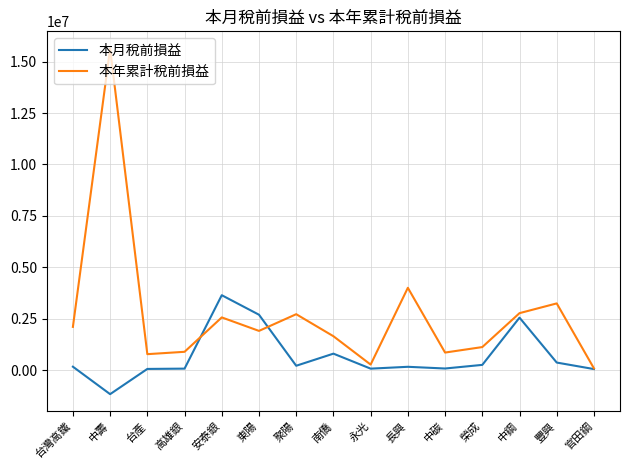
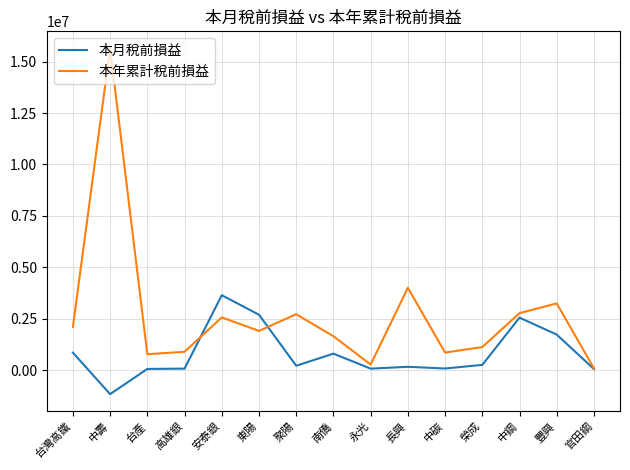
本月稅前損益, 台灣高鐵: 200000 -> 800000
本月稅前損益, 豐興: 400000 -> 1700000
